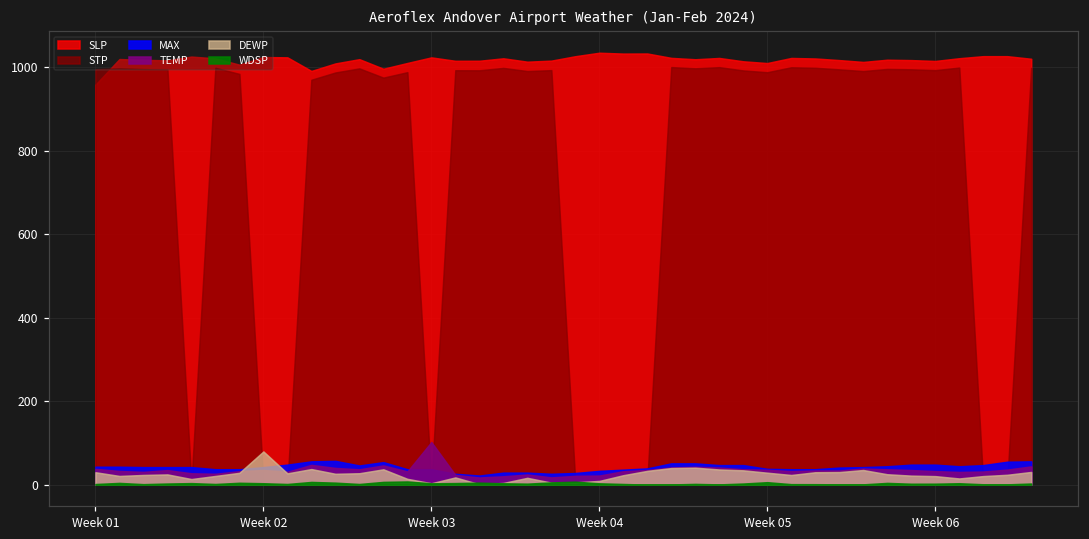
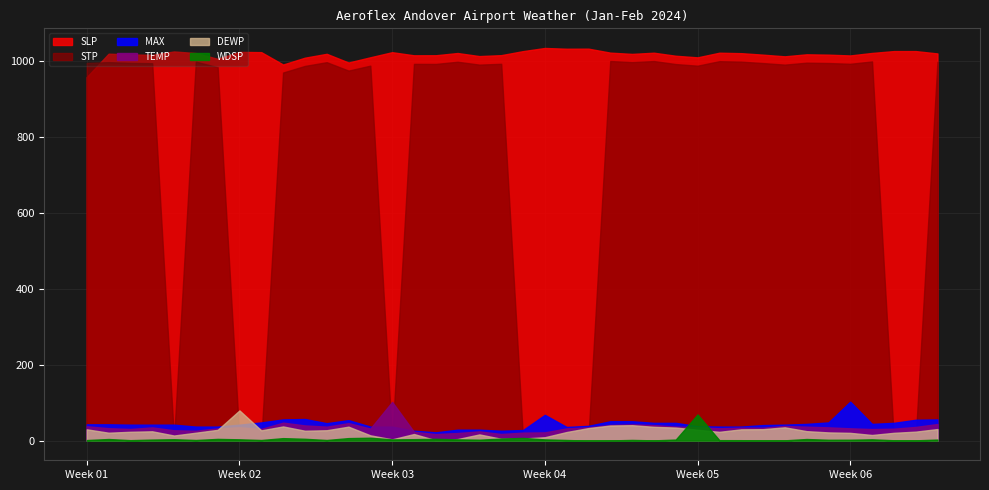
MAX, Week 04: 30 -> 70
WDSP, Week 05: 10 -> 70
MAX, Week 06: 50 -> 100
